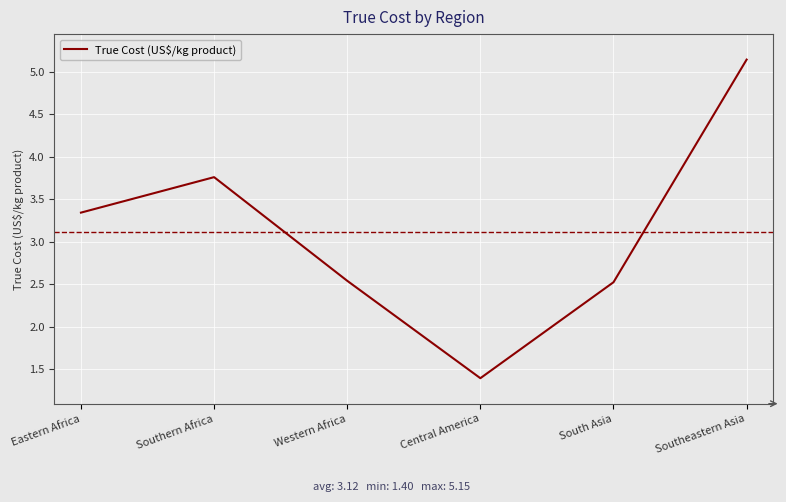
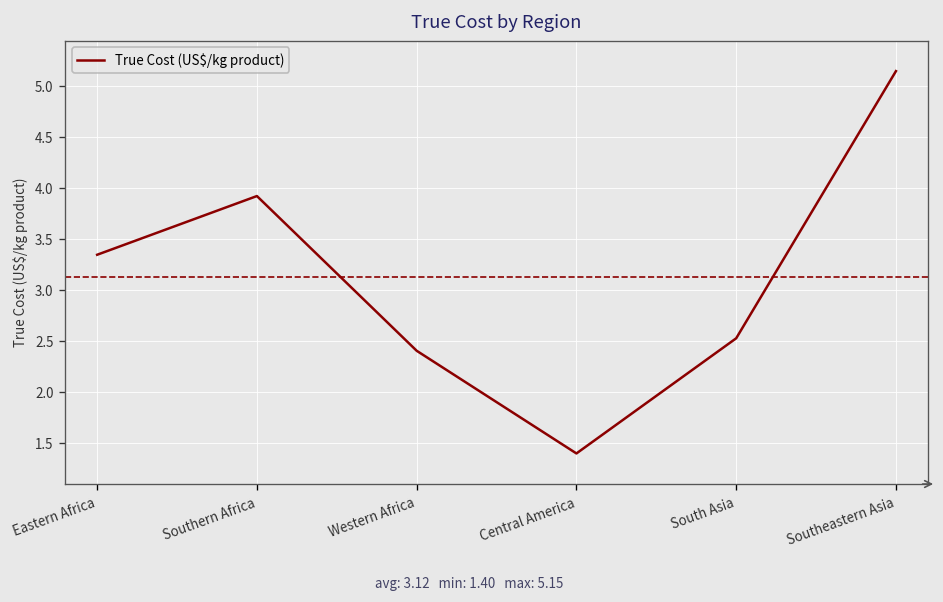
Southern Africa: 3.8 -> 3.9
Western Africa: 2.5 -> 2.4
